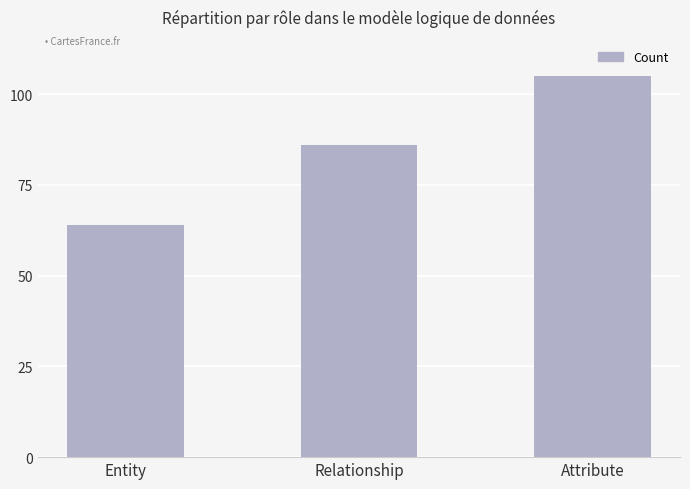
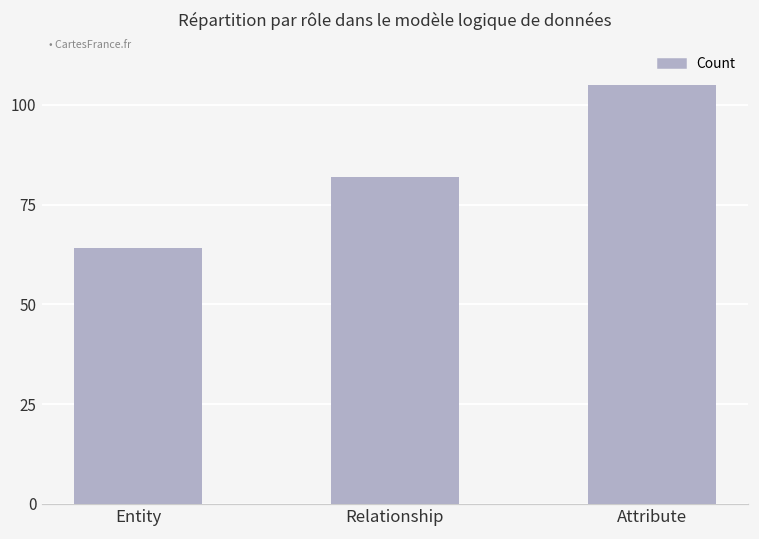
Relationship: 86 -> 82
